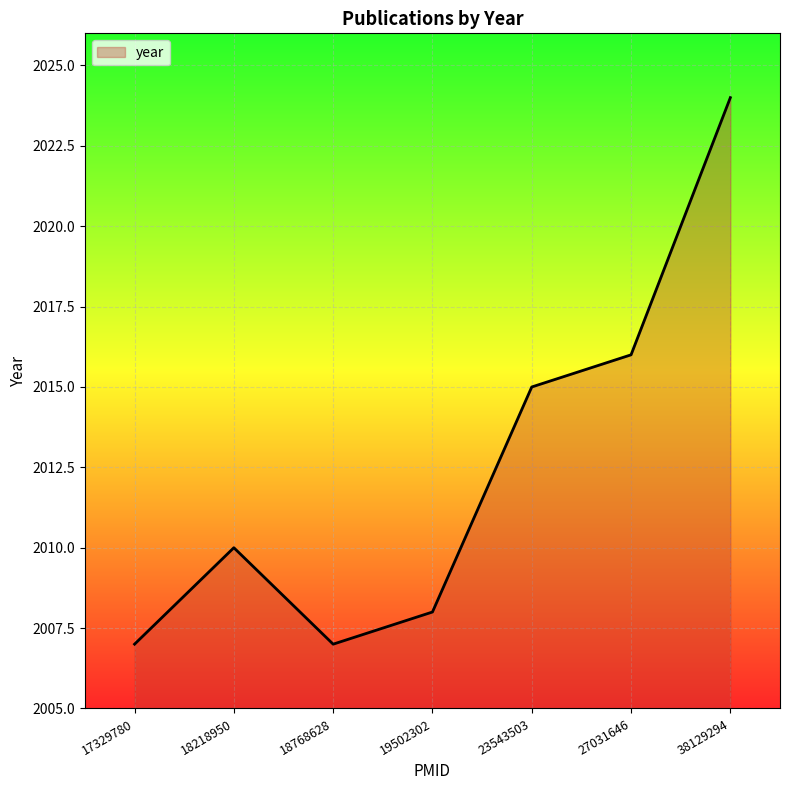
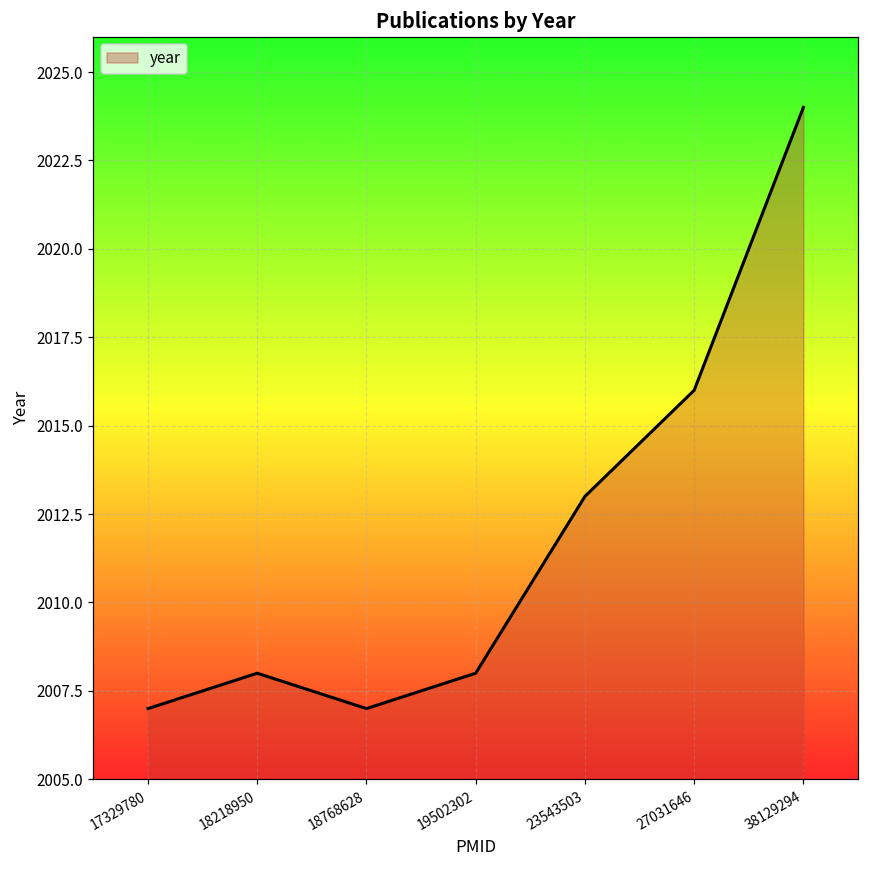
18218950: 2010 -> 2008
23543503: 2015 -> 2013
